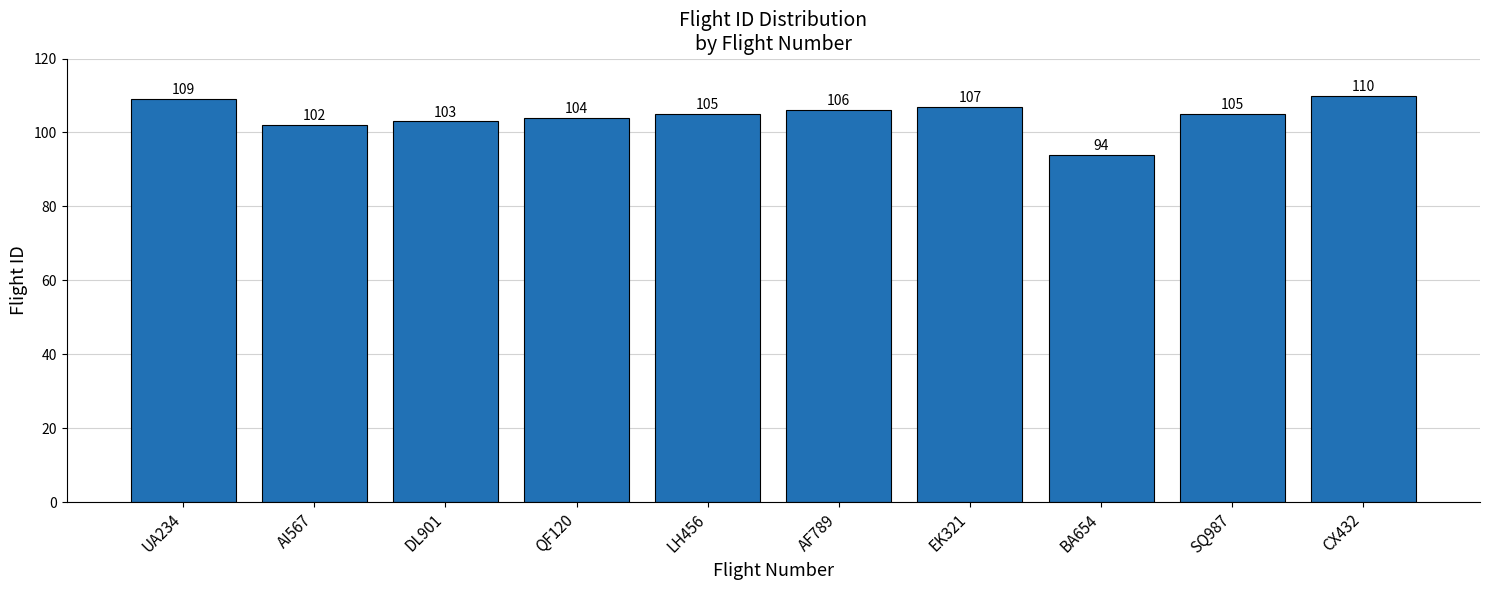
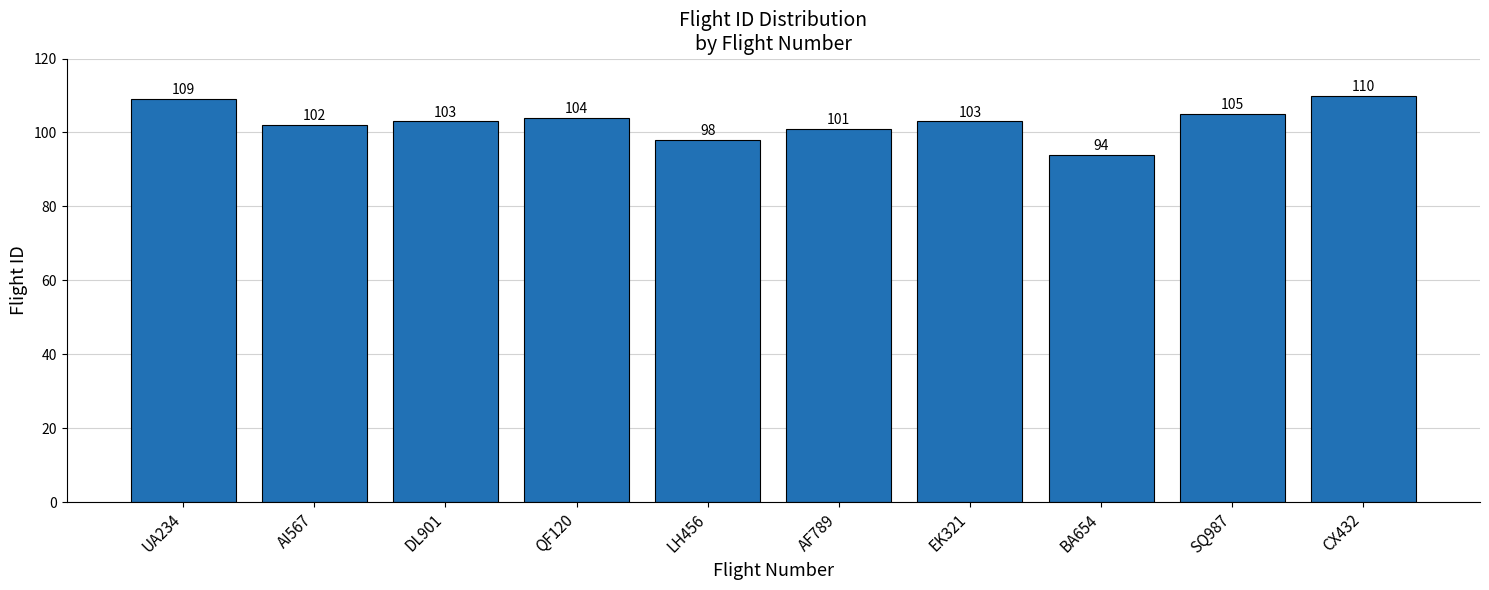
LH456: 105 -> 98
AF789: 106 -> 101
EK321: 107 -> 103
